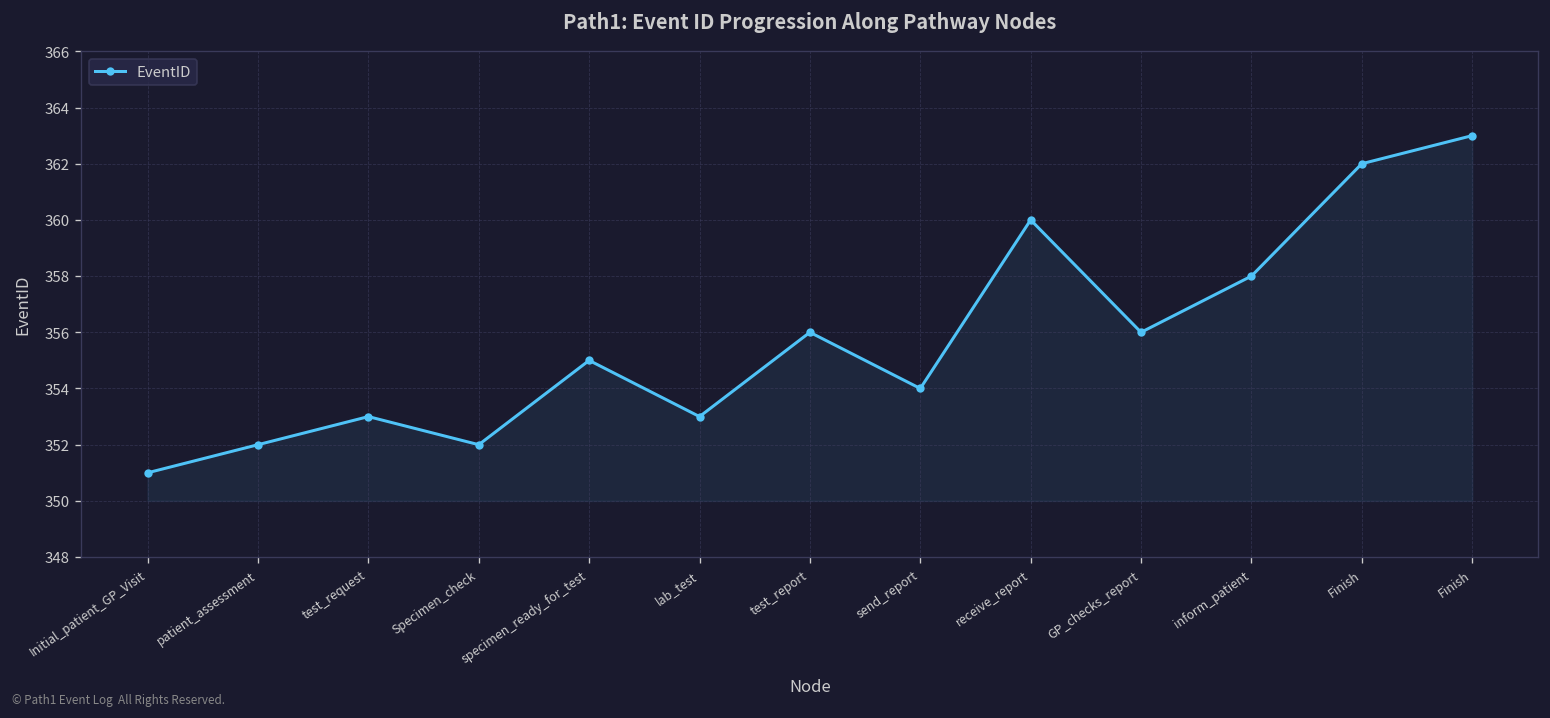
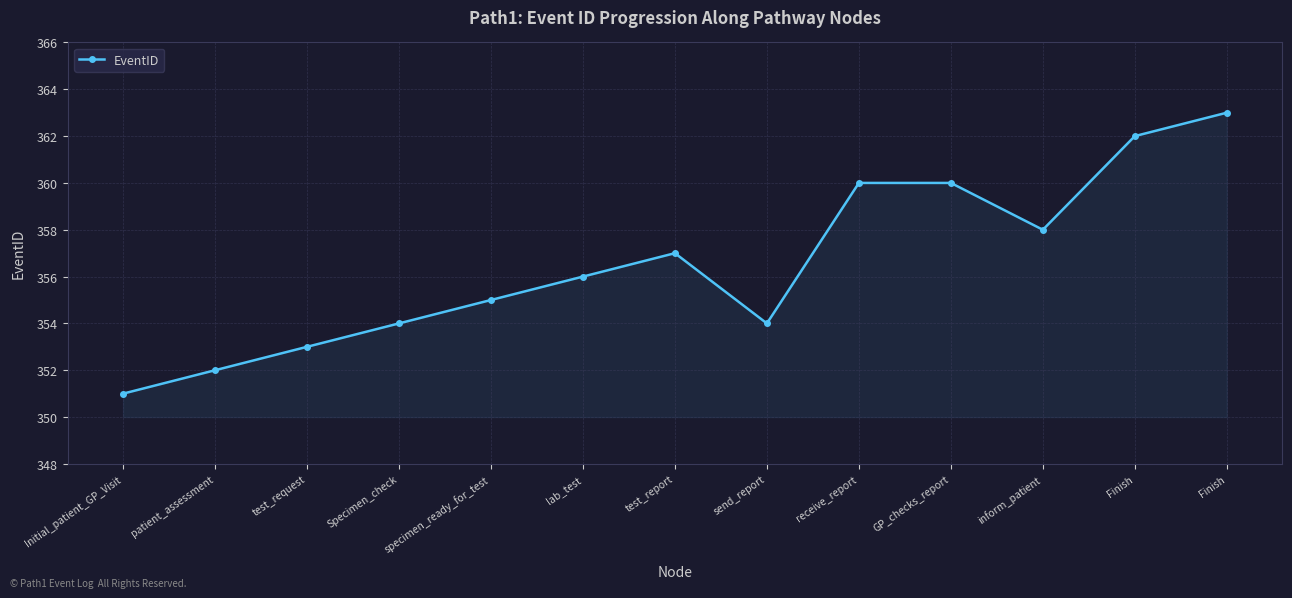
Specimen_check: 352 -> 354
lab_test: 353 -> 356
test_report: 356 -> 357
GP_checks_report: 356 -> 360
